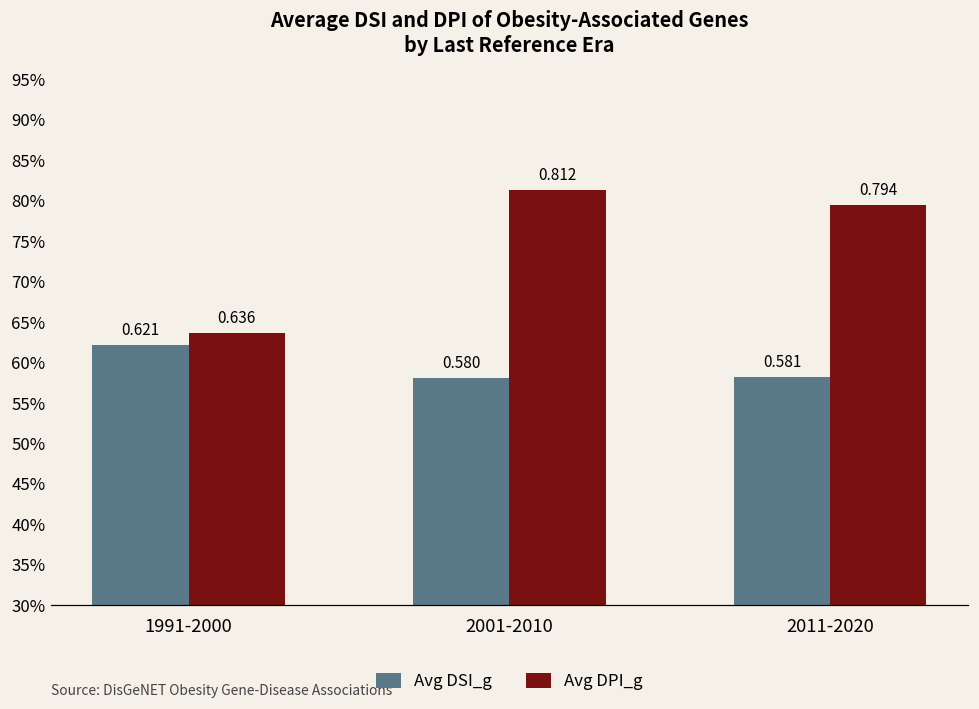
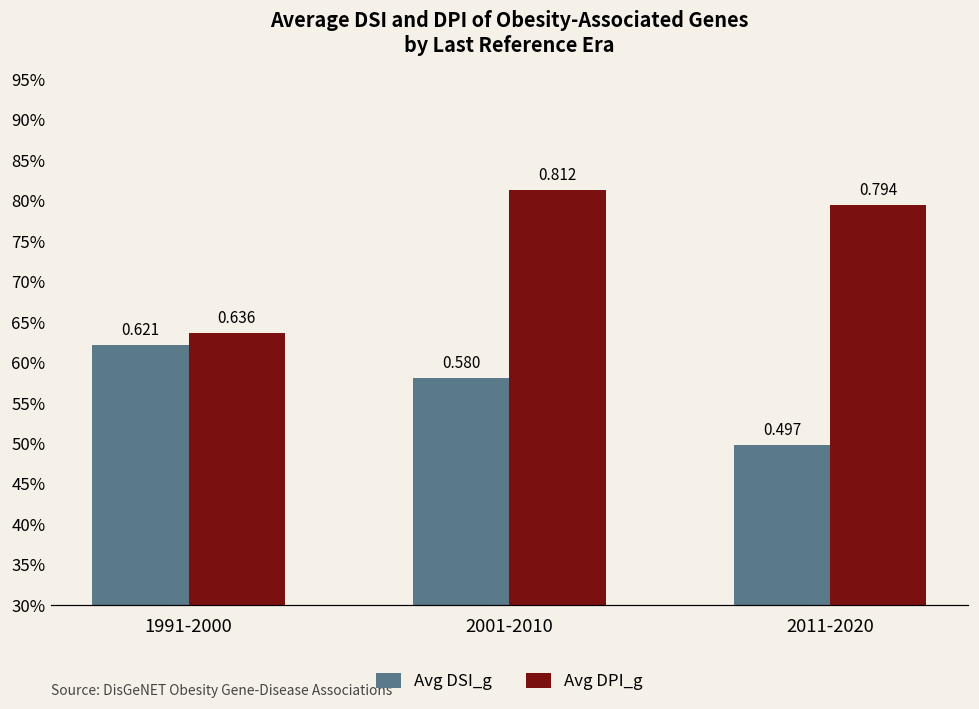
Avg DSI_g, 2011-2020: 0.581 -> 0.497
